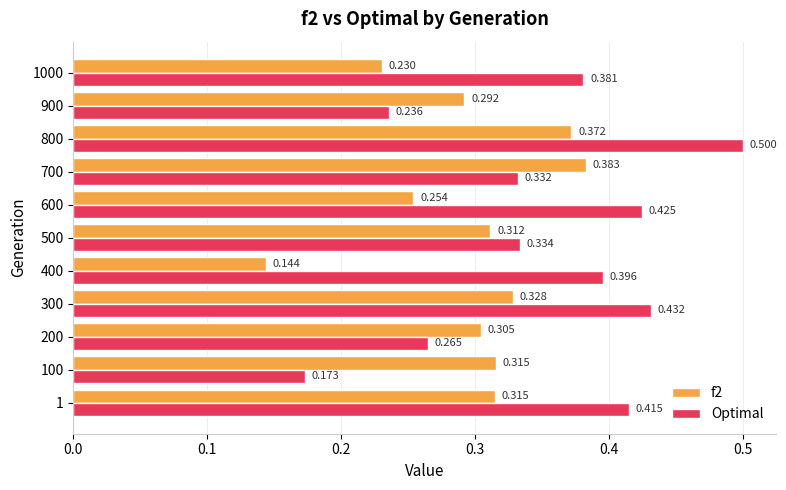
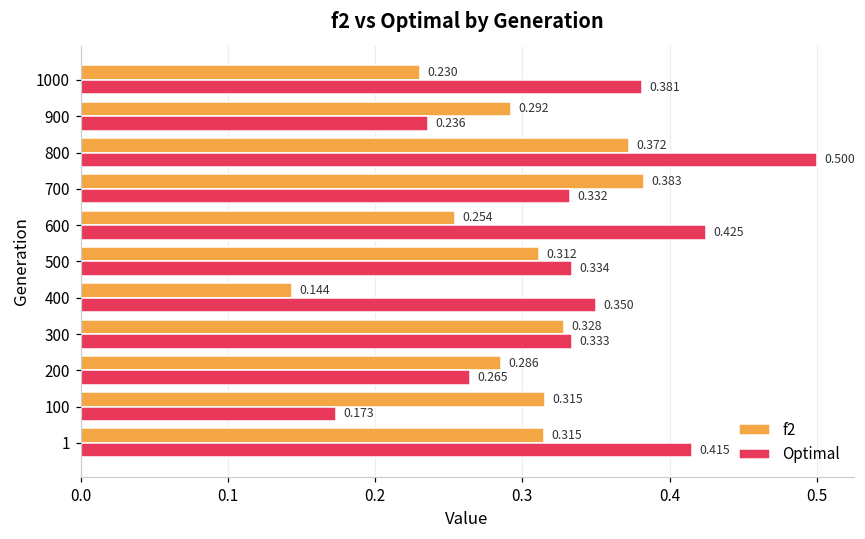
Optimal, 400: 0.396 -> 0.350
Optimal, 300: 0.432 -> 0.333
f2, 200: 0.305 -> 0.286
